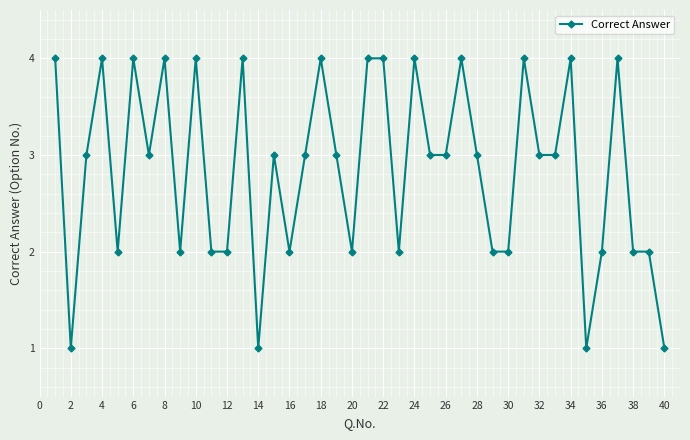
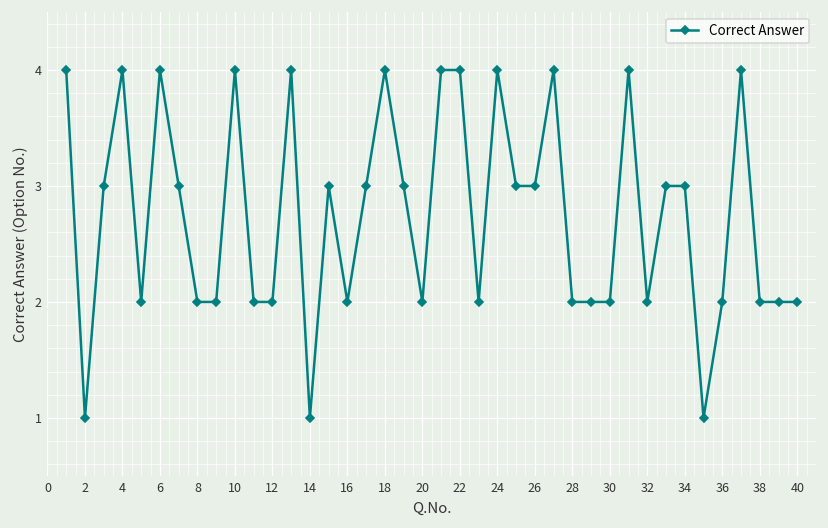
8: 4 -> 2
28: 3 -> 2
32: 3 -> 2
34: 4 -> 3
40: 1 -> 2
